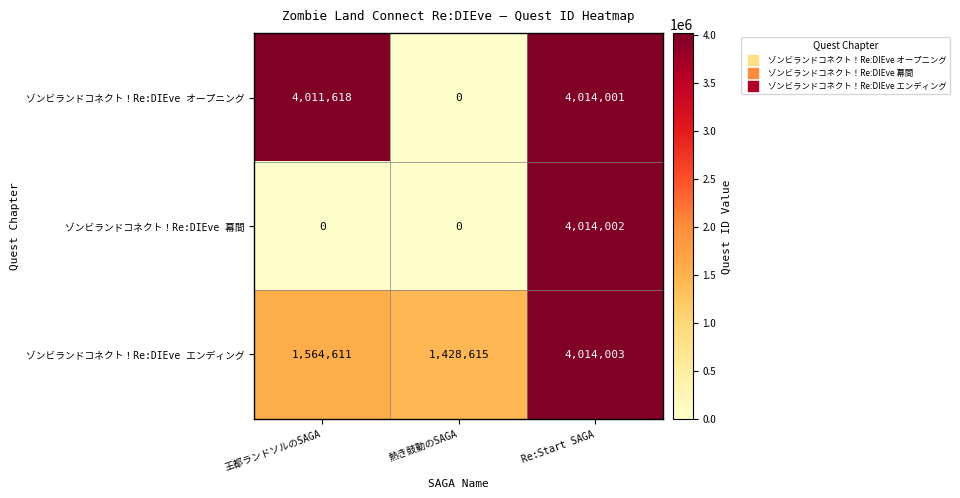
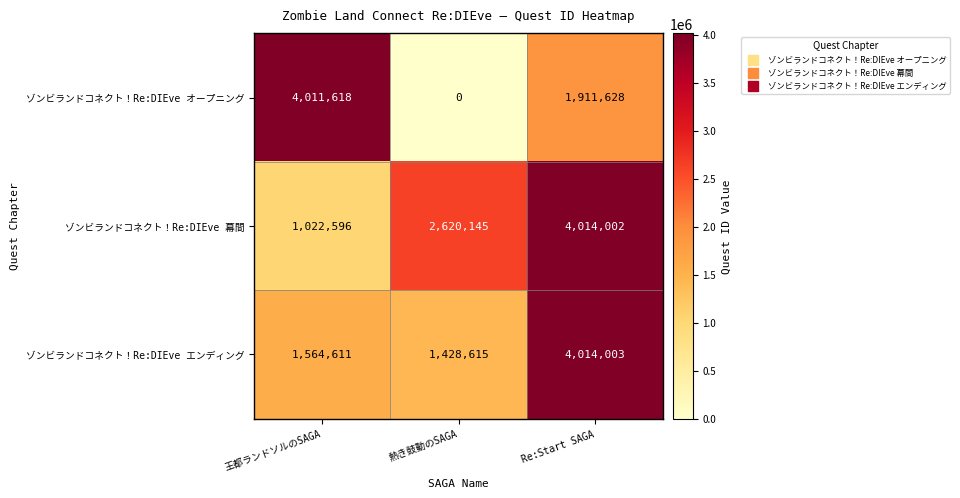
ゾンビランドコネクト！Re:DIEve オープニング, Re:Start SAGA: 4,014,001 -> 1,911,628
ゾンビランドコネクト！Re:DIEve 幕間, 王都ランドソルのSAGA: 0 -> 1,022,596
ゾンビランドコネクト！Re:DIEve 幕間, 熱き鼓動のSAGA: 0 -> 2,620,145
